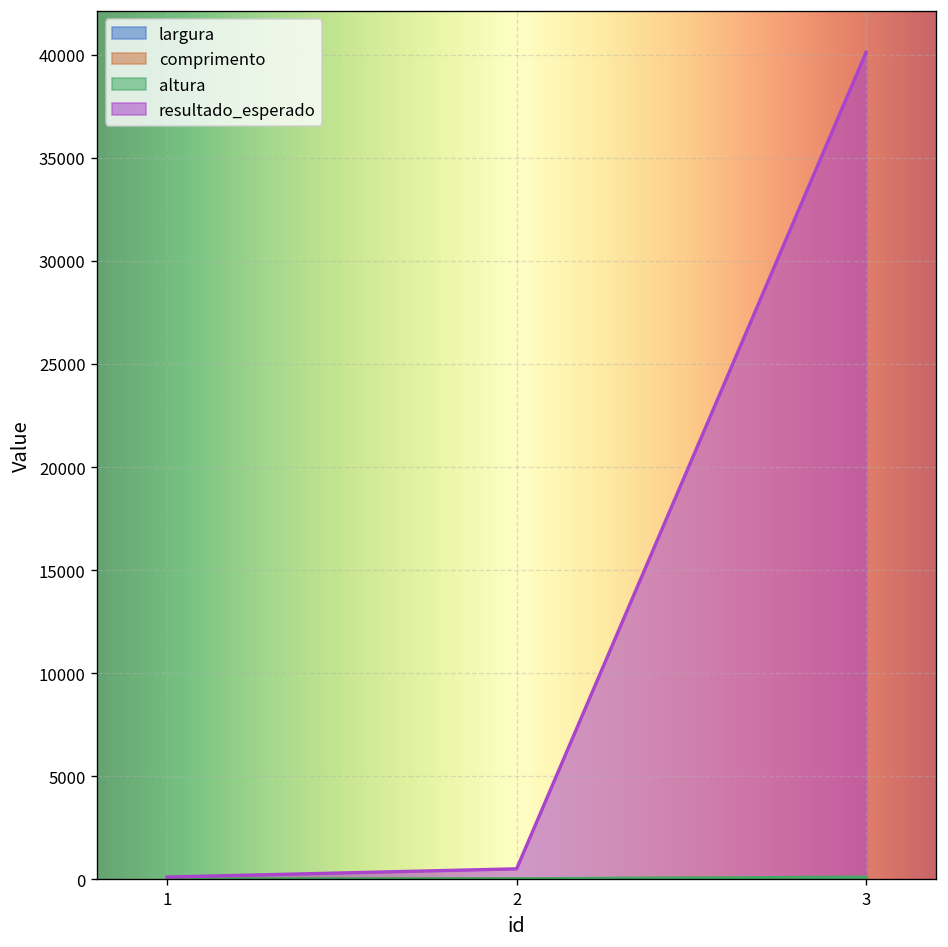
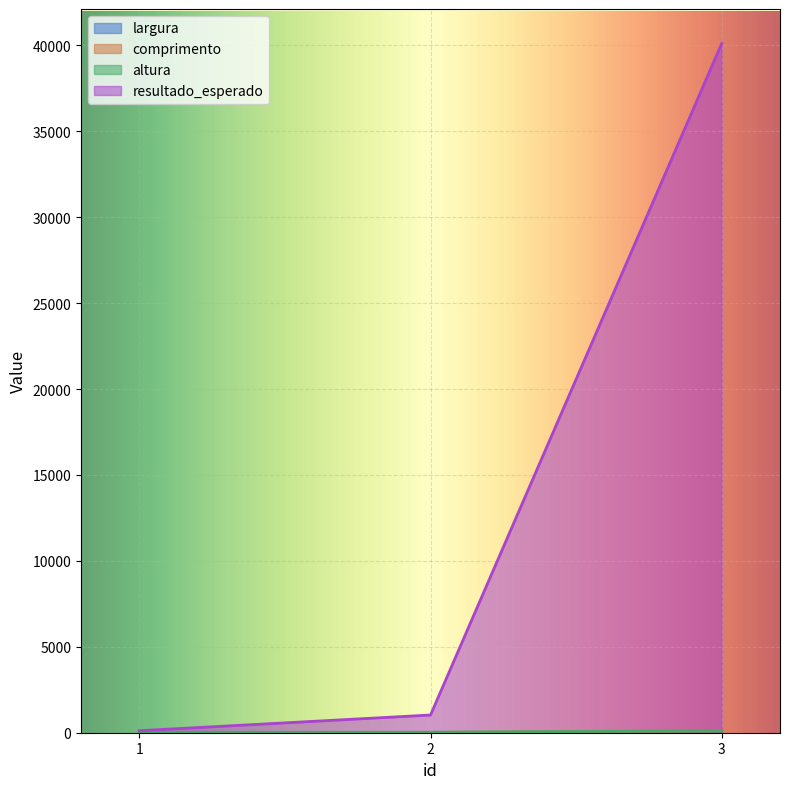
resultado_esperado, 2: 500 -> 1000
